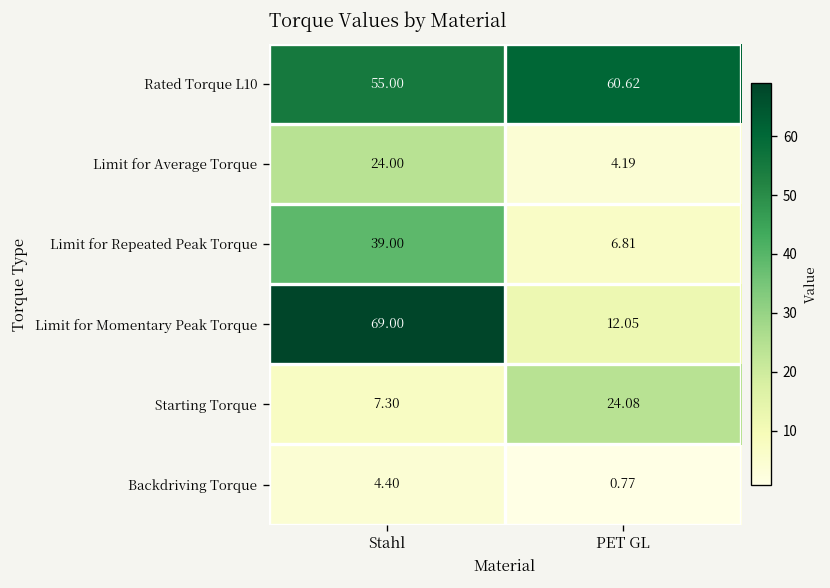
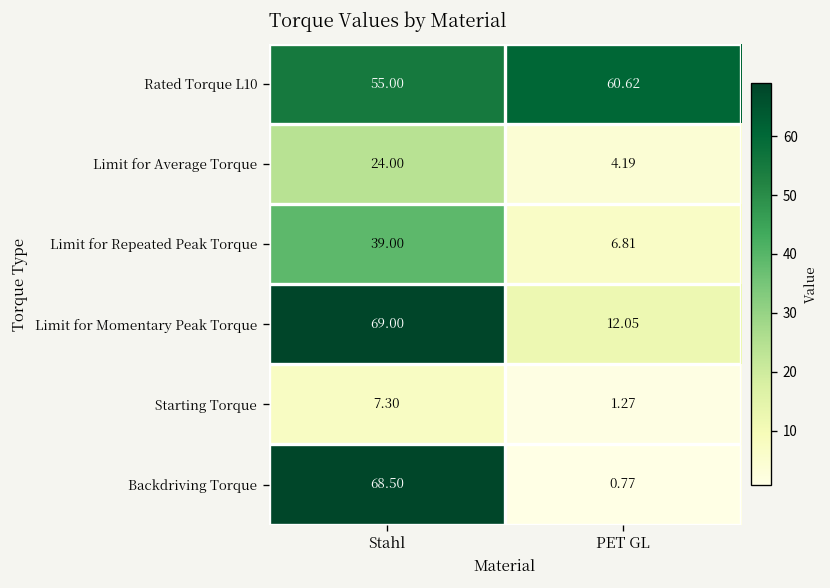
Starting Torque, PET GL: 24.08 -> 1.27
Backdriving Torque, Stahl: 4.40 -> 68.50
